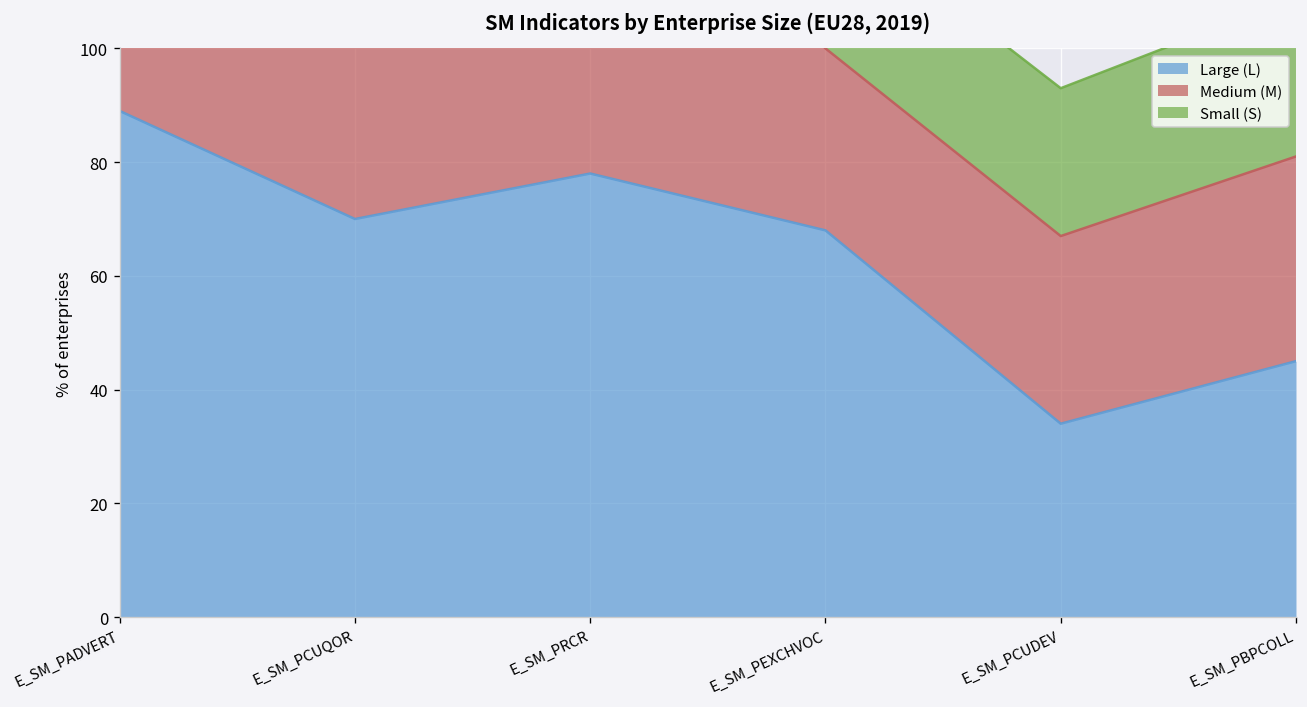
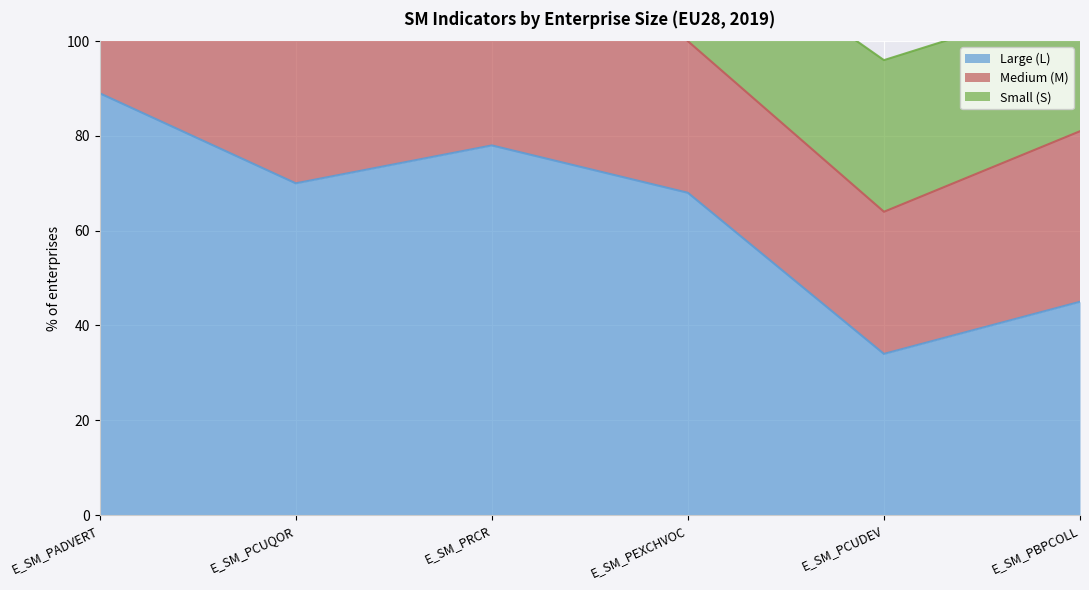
Medium (M), E_SM_PCUDEV: 33 -> 30
Small (S), E_SM_PCUDEV: 26 -> 32
